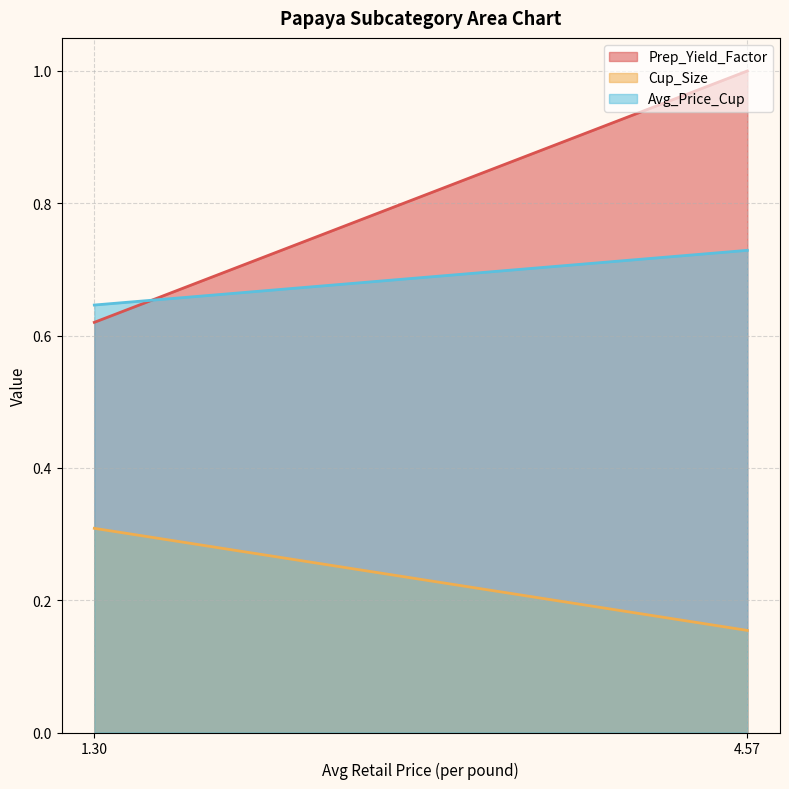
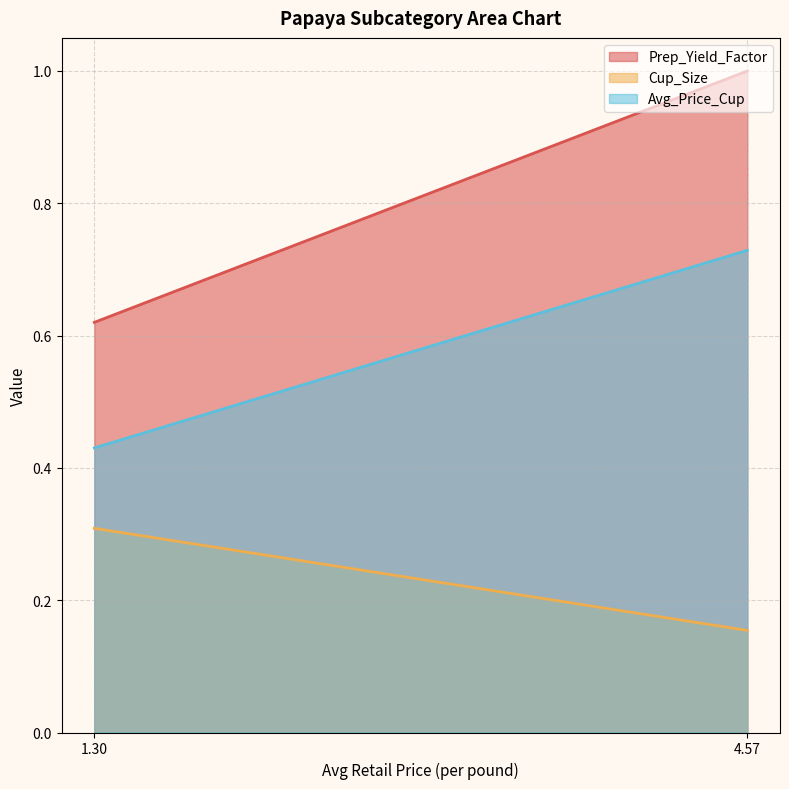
Avg_Price_Cup, 1.30: 0.65 -> 0.43
